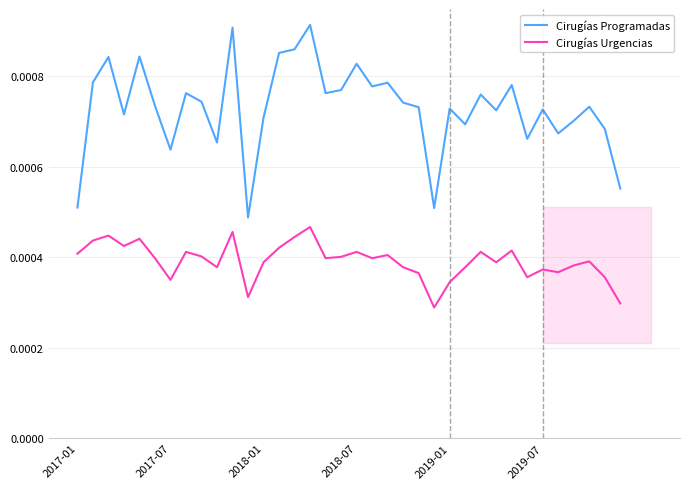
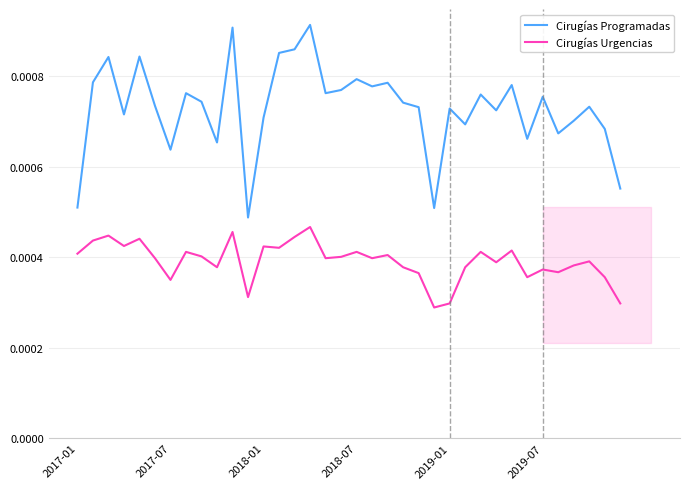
Cirugías Urgencias, 2018-01: 0.00039 -> 0.00042
Cirugías Programadas, 2018-07: 0.00083 -> 0.00079
Cirugías Urgencias, 2019-01: 0.00035 -> 0.00030
Cirugías Programadas, 2019-07: 0.00073 -> 0.00076
